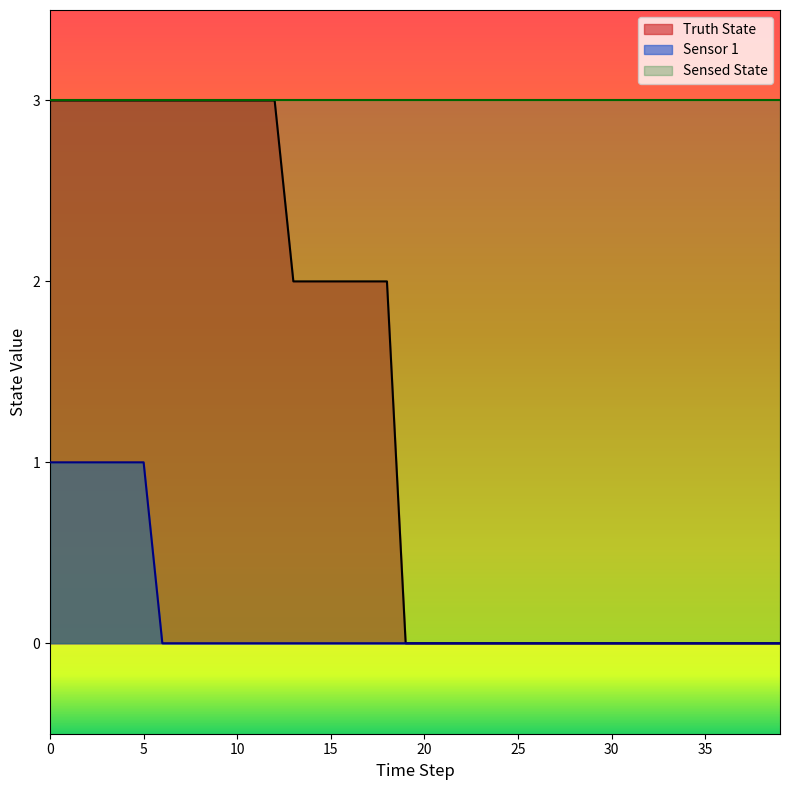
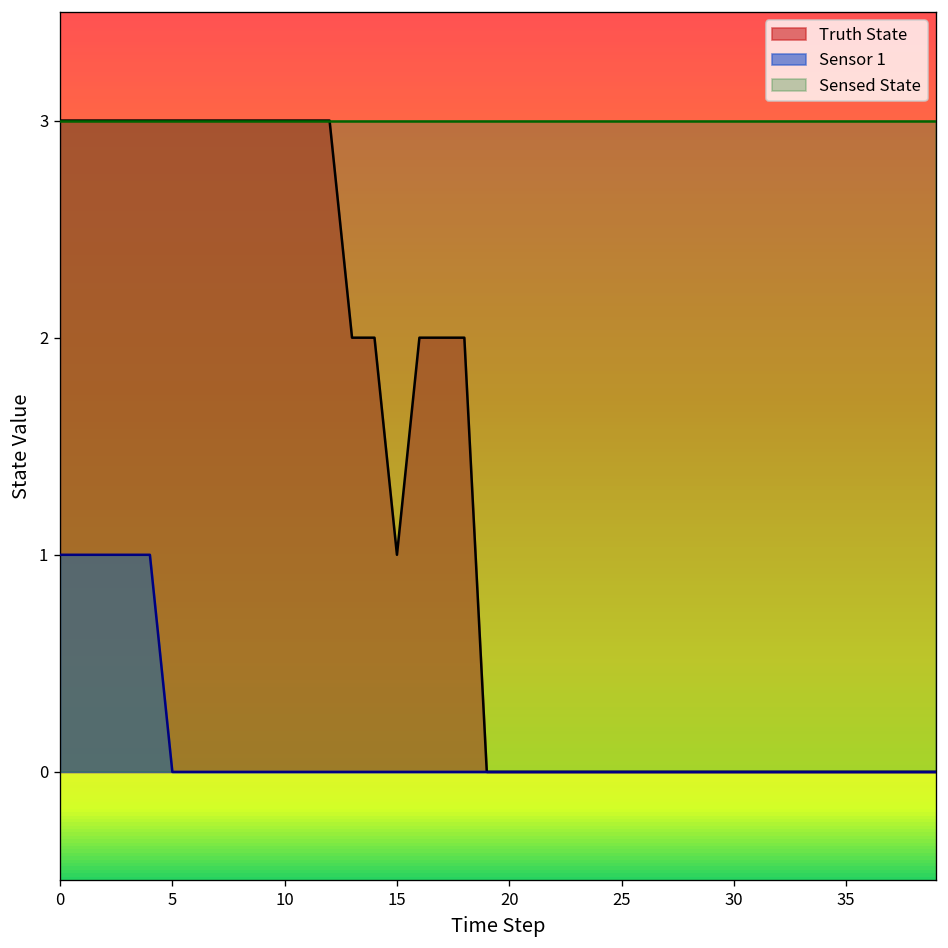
Sensor 1, 5: 1 -> 0
Truth State, 15: 2 -> 1
